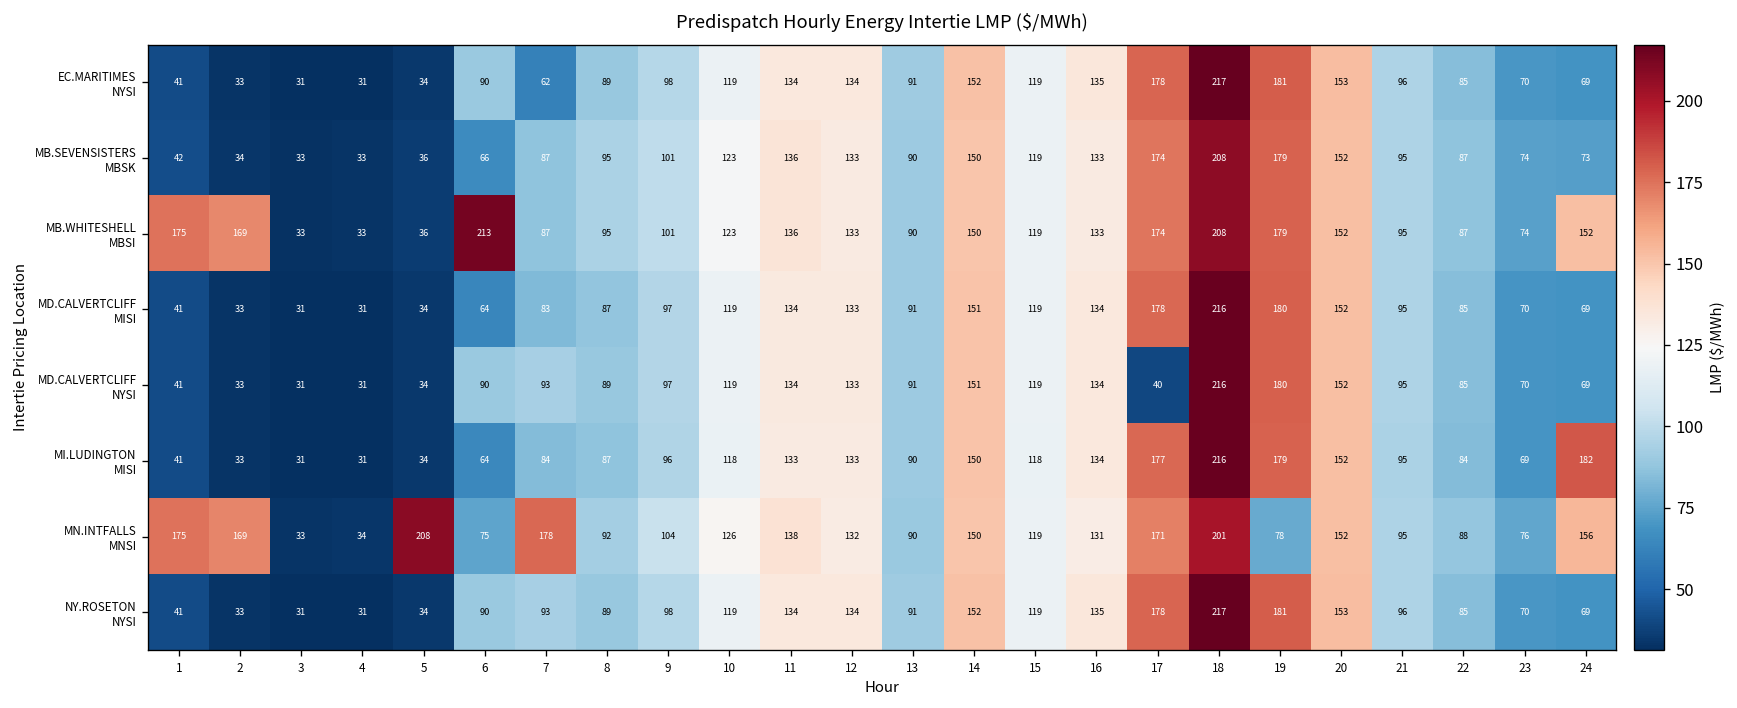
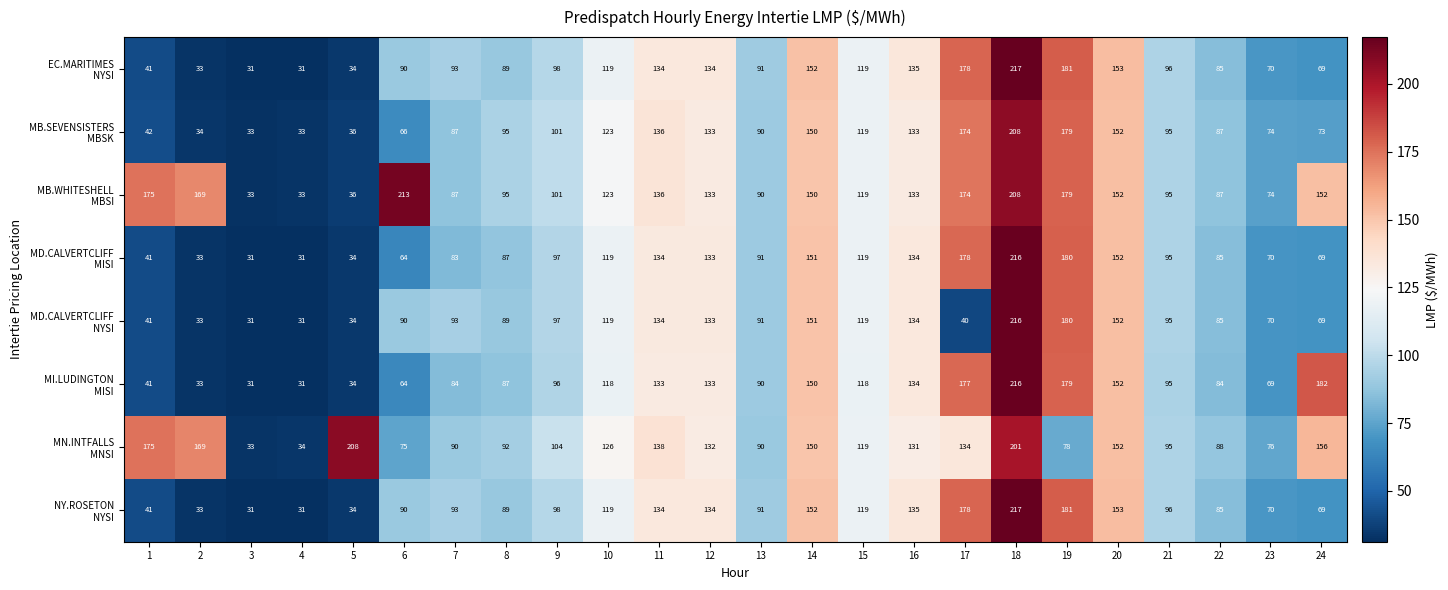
EC.MARITIMES NYSI, 7: 62 -> 93
MN.INTFALLS MNSI, 7: 178 -> 90
MN.INTFALLS MNSI, 17: 171 -> 134
